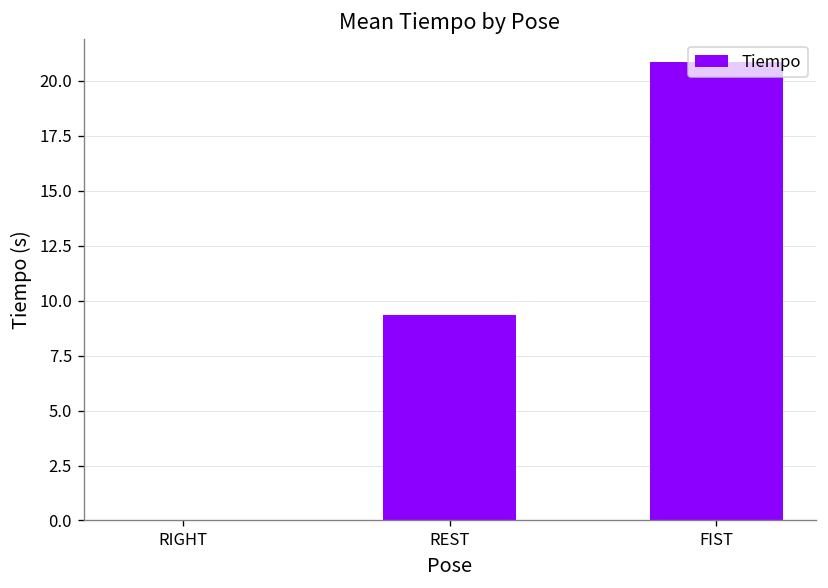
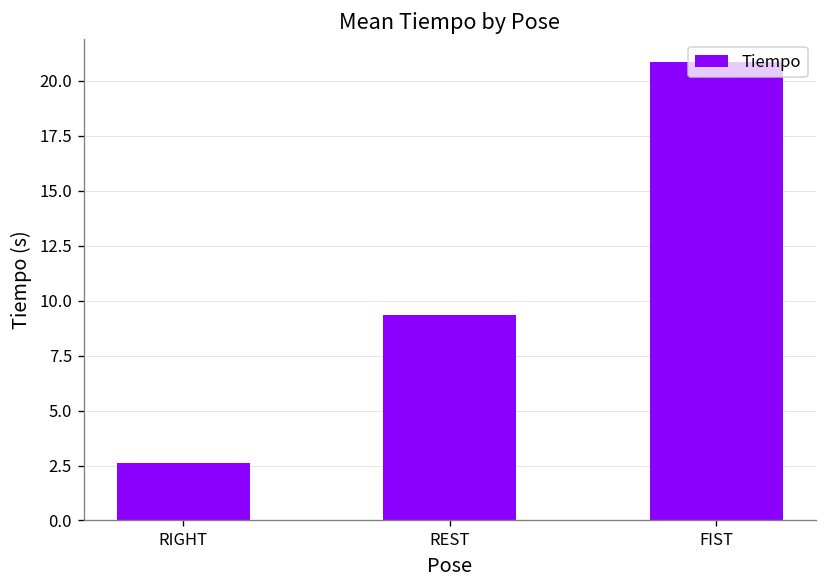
RIGHT: 0.0 -> 2.6
